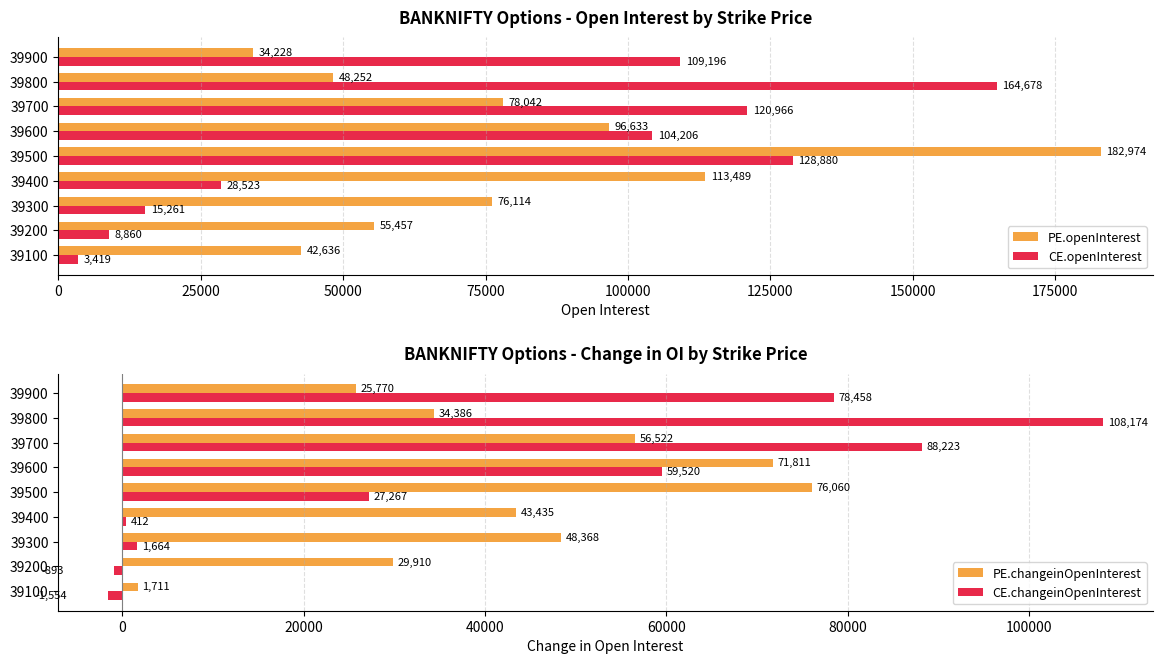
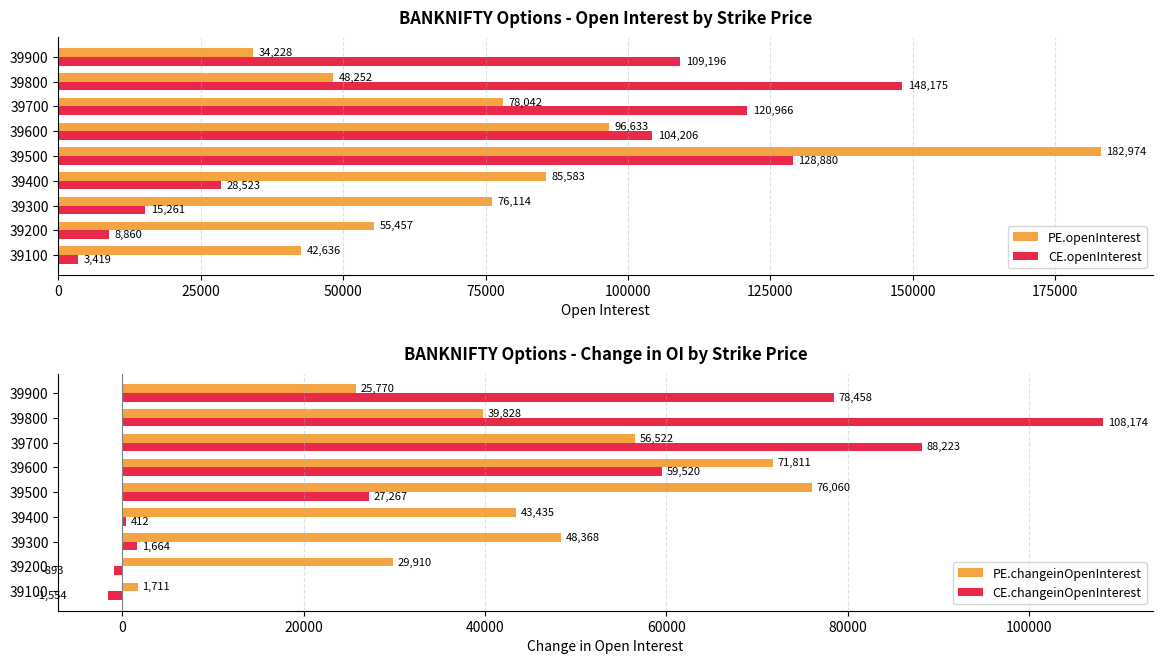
BANKNIFTY Options - Open Interest by Strike Price, CE.openInterest, 39800: 164,678 -> 148,175
BANKNIFTY Options - Open Interest by Strike Price, PE.openInterest, 39400: 113,489 -> 85,583
BANKNIFTY Options - Change in OI by Strike Price, PE.changeinOpenInterest, 39800: 34,386 -> 39,828
